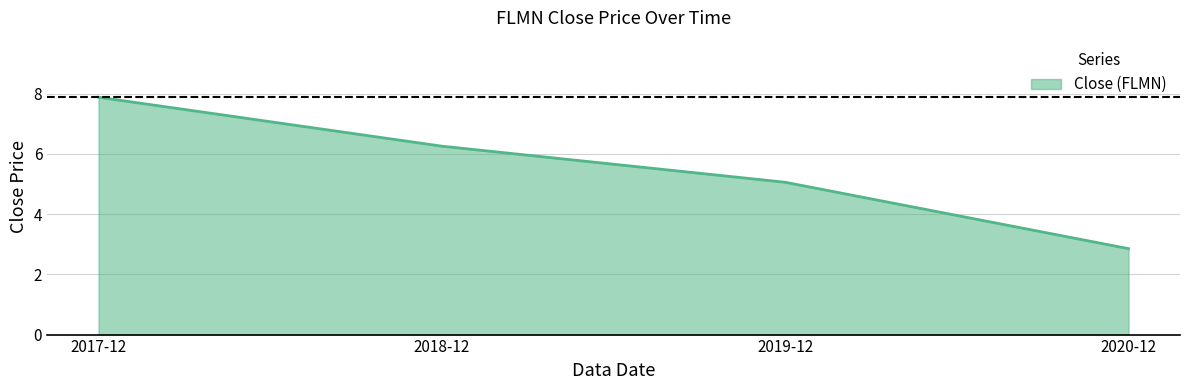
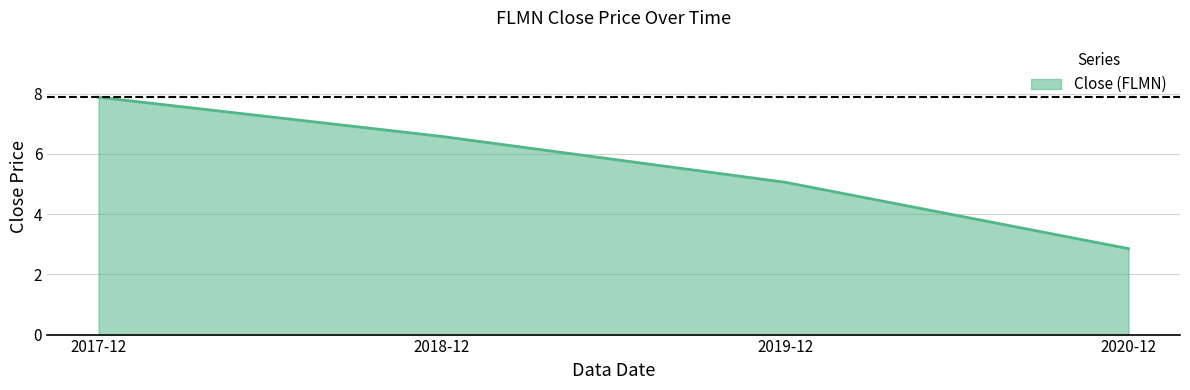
2018-12: 6.3 -> 6.6
